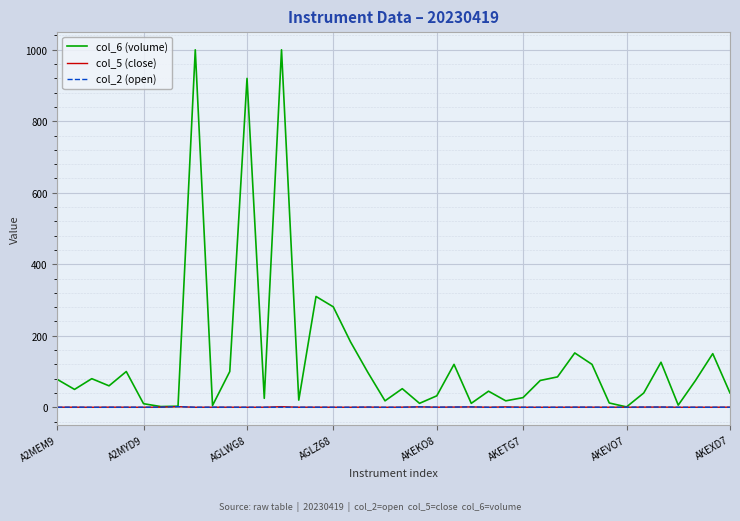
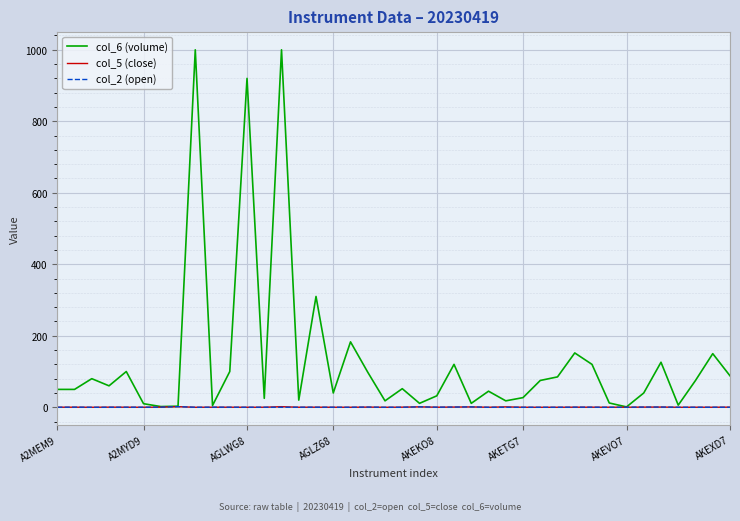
col_6 (volume), A2MEM9: 80 -> 50
col_6 (volume), AGLZ68: 280 -> 40
col_6 (volume), AKEXD7: 40 -> 90
